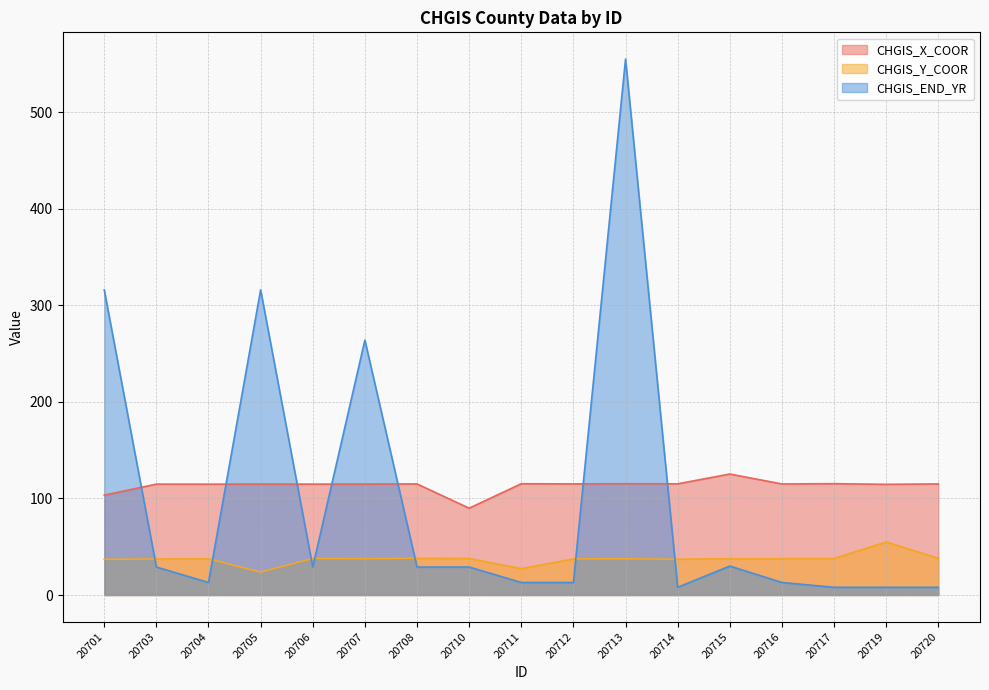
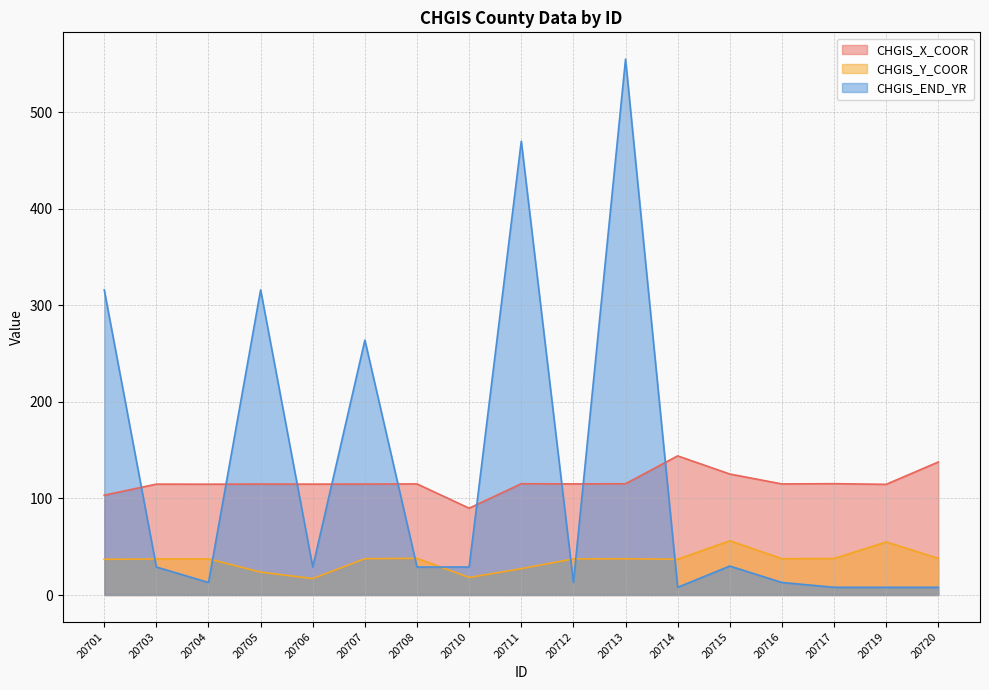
CHGIS_Y_COOR, 20706: 40 -> 20
CHGIS_Y_COOR, 20710: 40 -> 20
CHGIS_END_YR, 20711: 10 -> 470
CHGIS_X_COOR, 20714: 120 -> 140
CHGIS_Y_COOR, 20715: 40 -> 60
CHGIS_X_COOR, 20720: 120 -> 140
